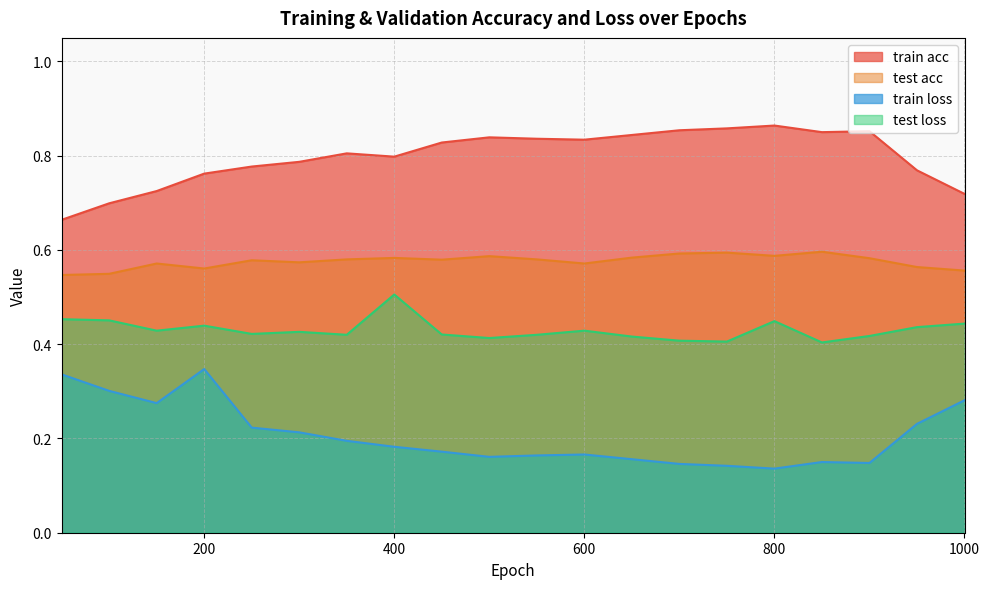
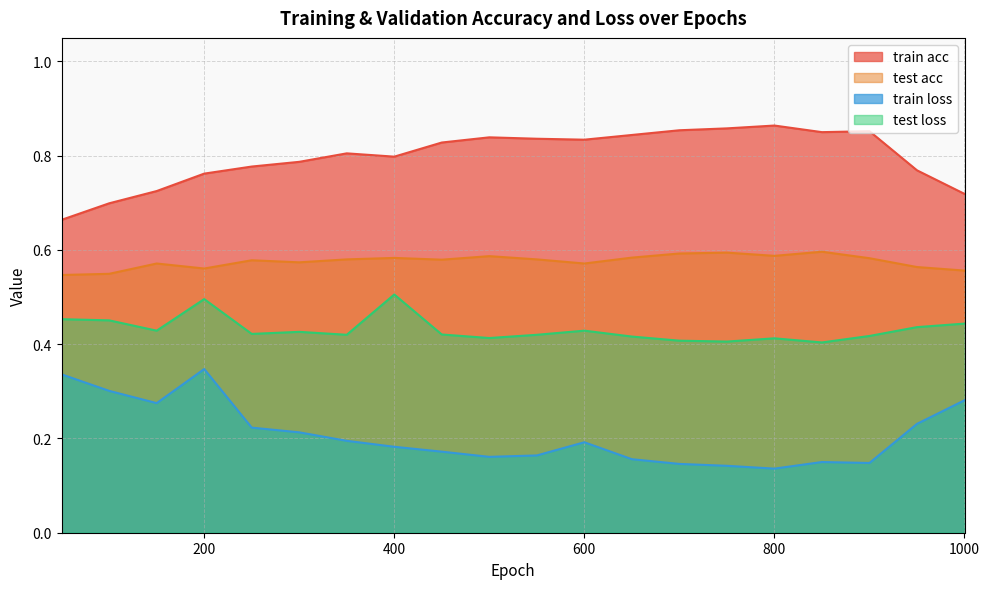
test loss, 200: 0.44 -> 0.50
train loss, 600: 0.17 -> 0.19
test loss, 800: 0.45 -> 0.41
